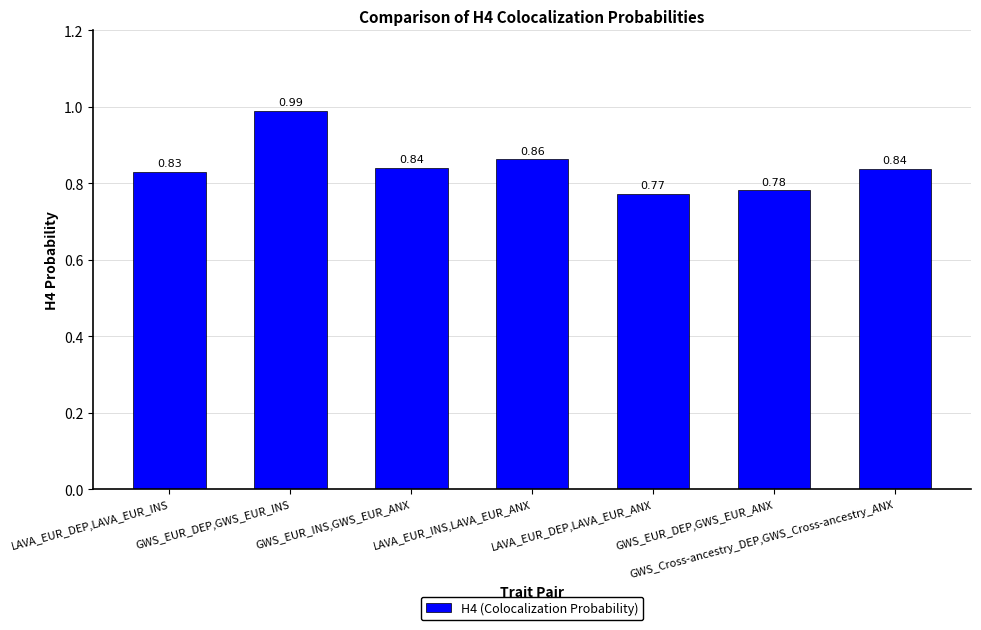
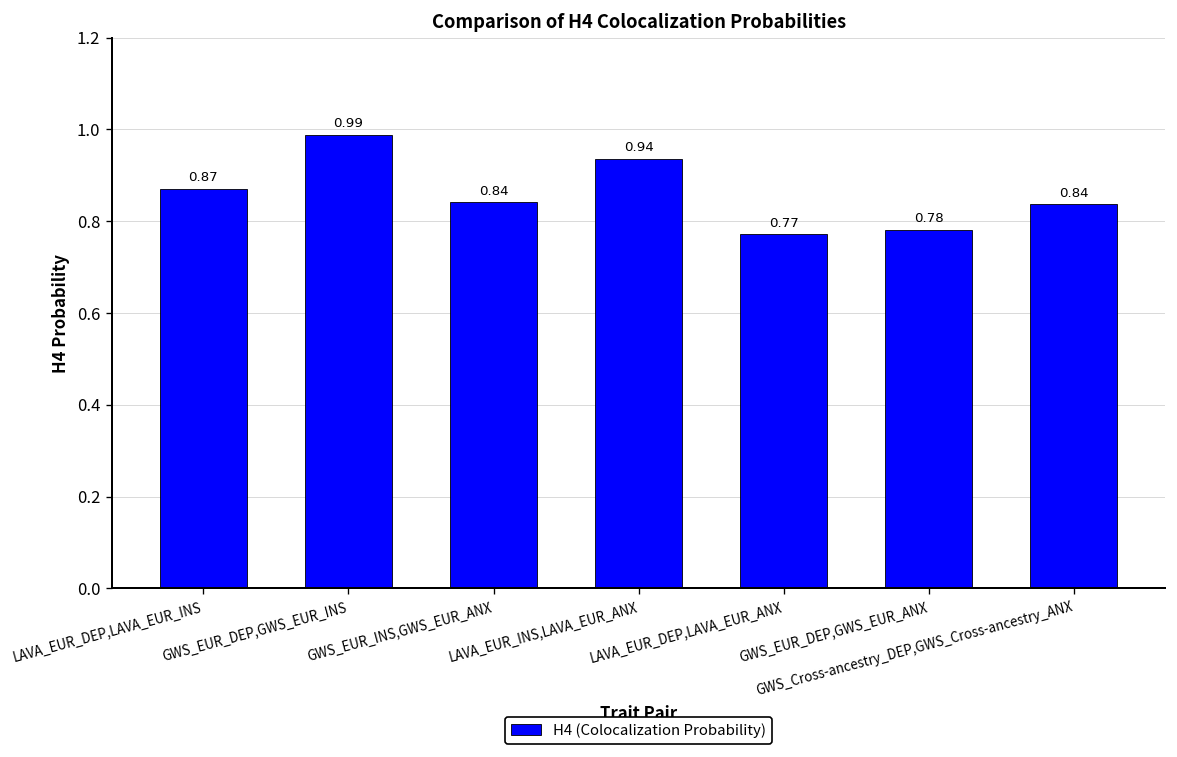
LAVA_EUR_DEP,LAVA_EUR_INS: 0.83 -> 0.87
LAVA_EUR_INS,LAVA_EUR_ANX: 0.86 -> 0.94
